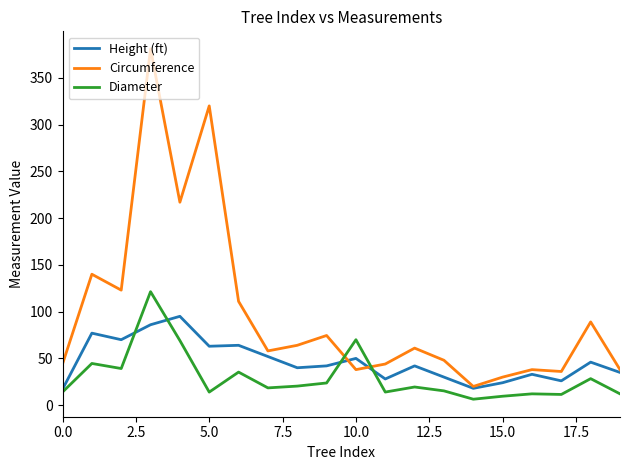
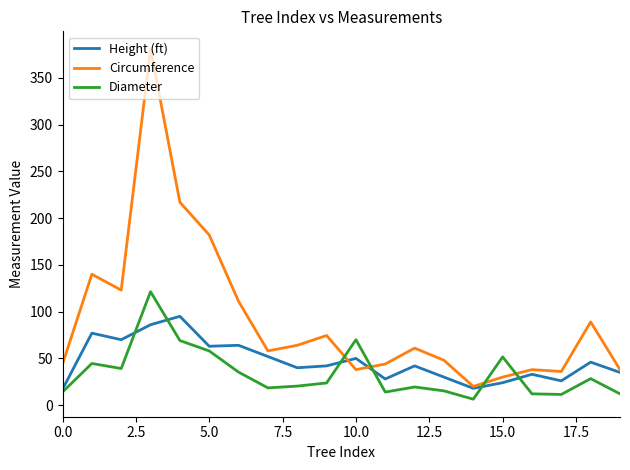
Circumference, 5.0: 320 -> 180
Diameter, 5.0: 10 -> 60
Diameter, 15.0: 10 -> 50
